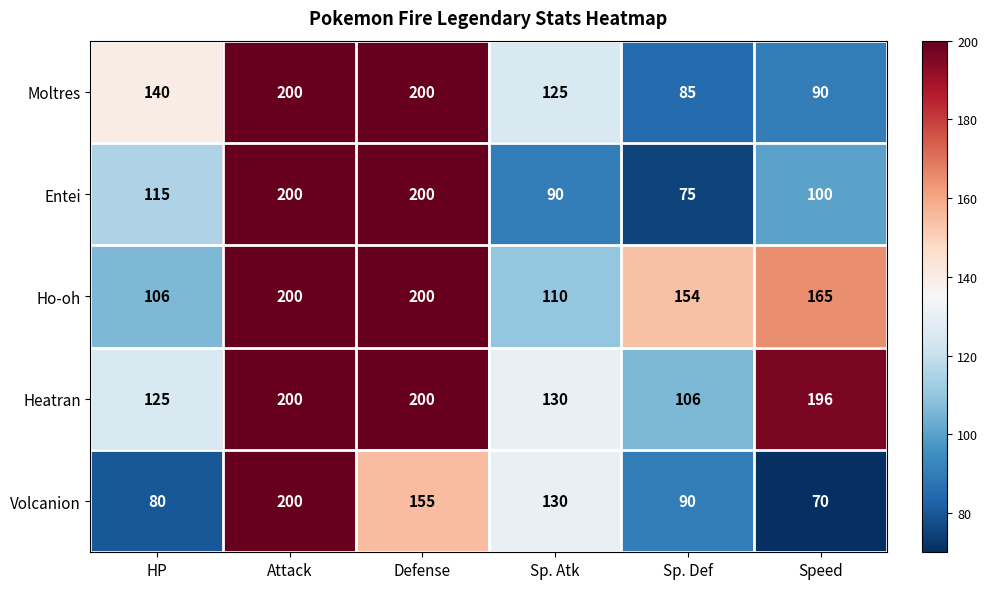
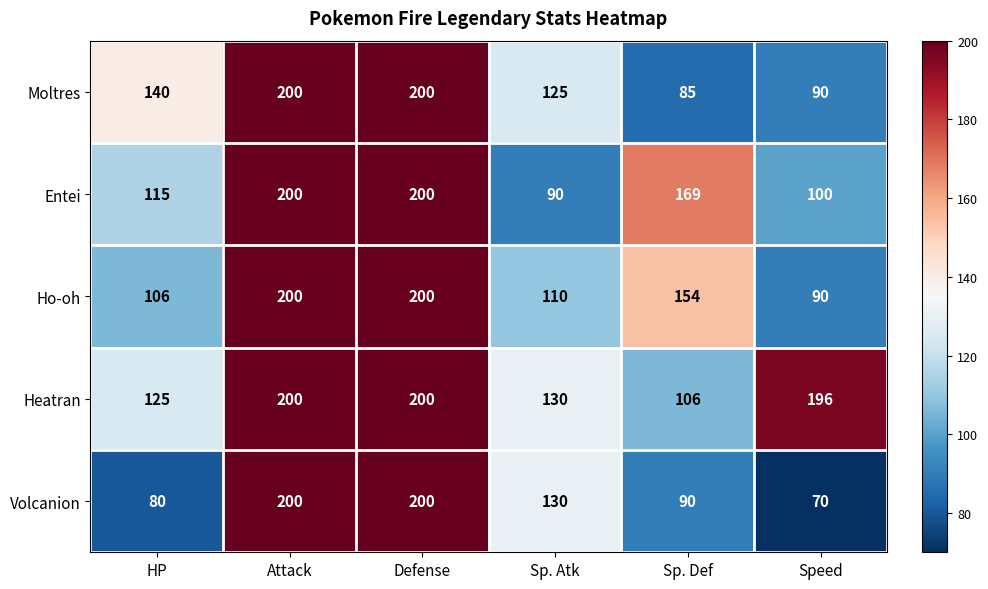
Entei, Sp. Def: 75 -> 169
Ho-oh, Speed: 165 -> 90
Volcanion, Defense: 155 -> 200
